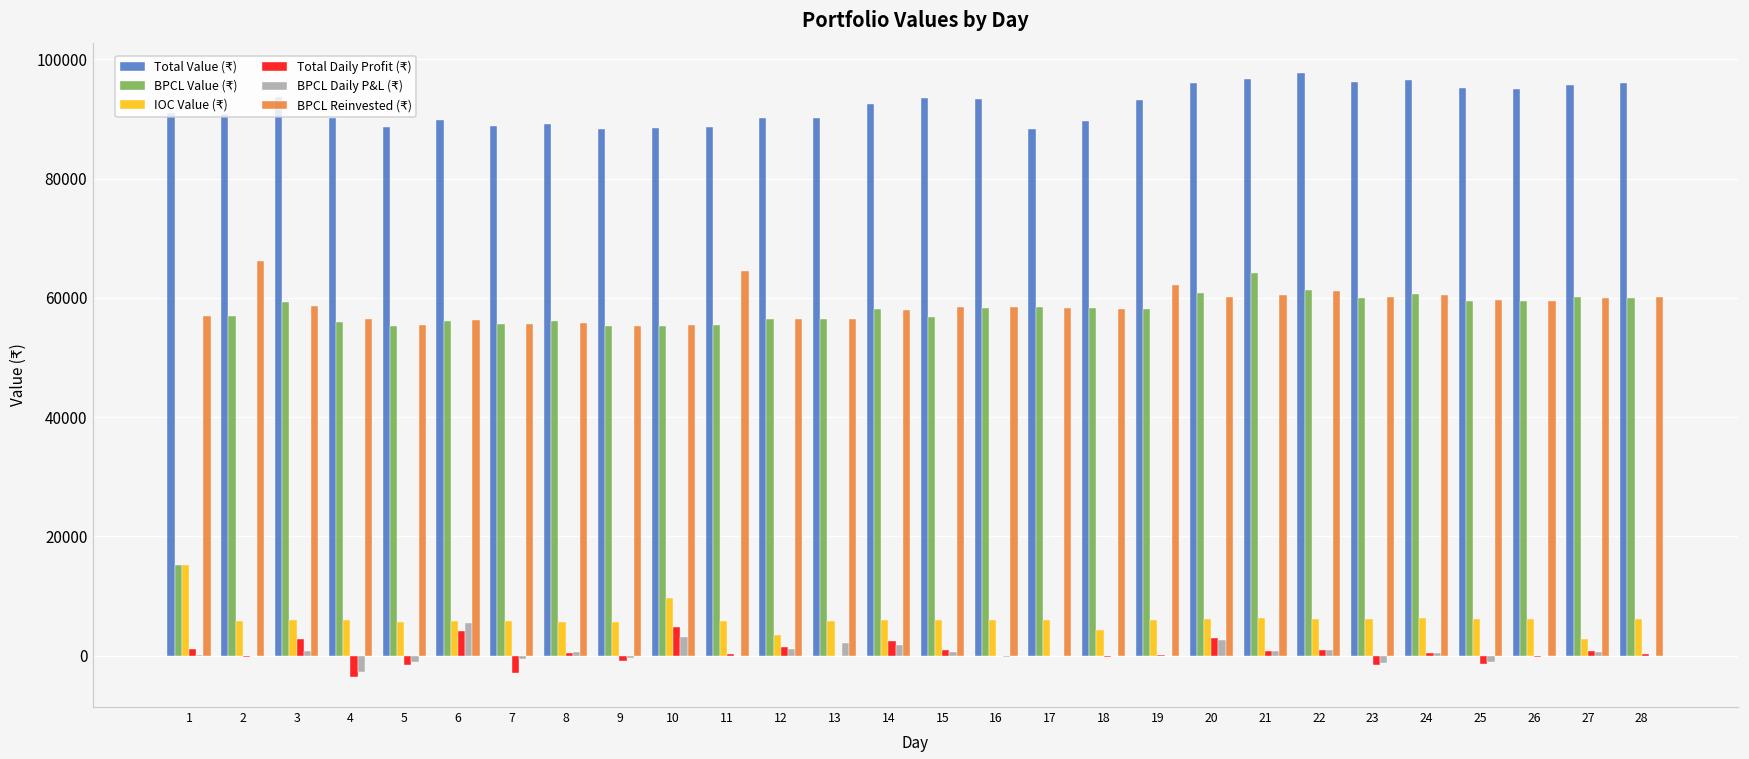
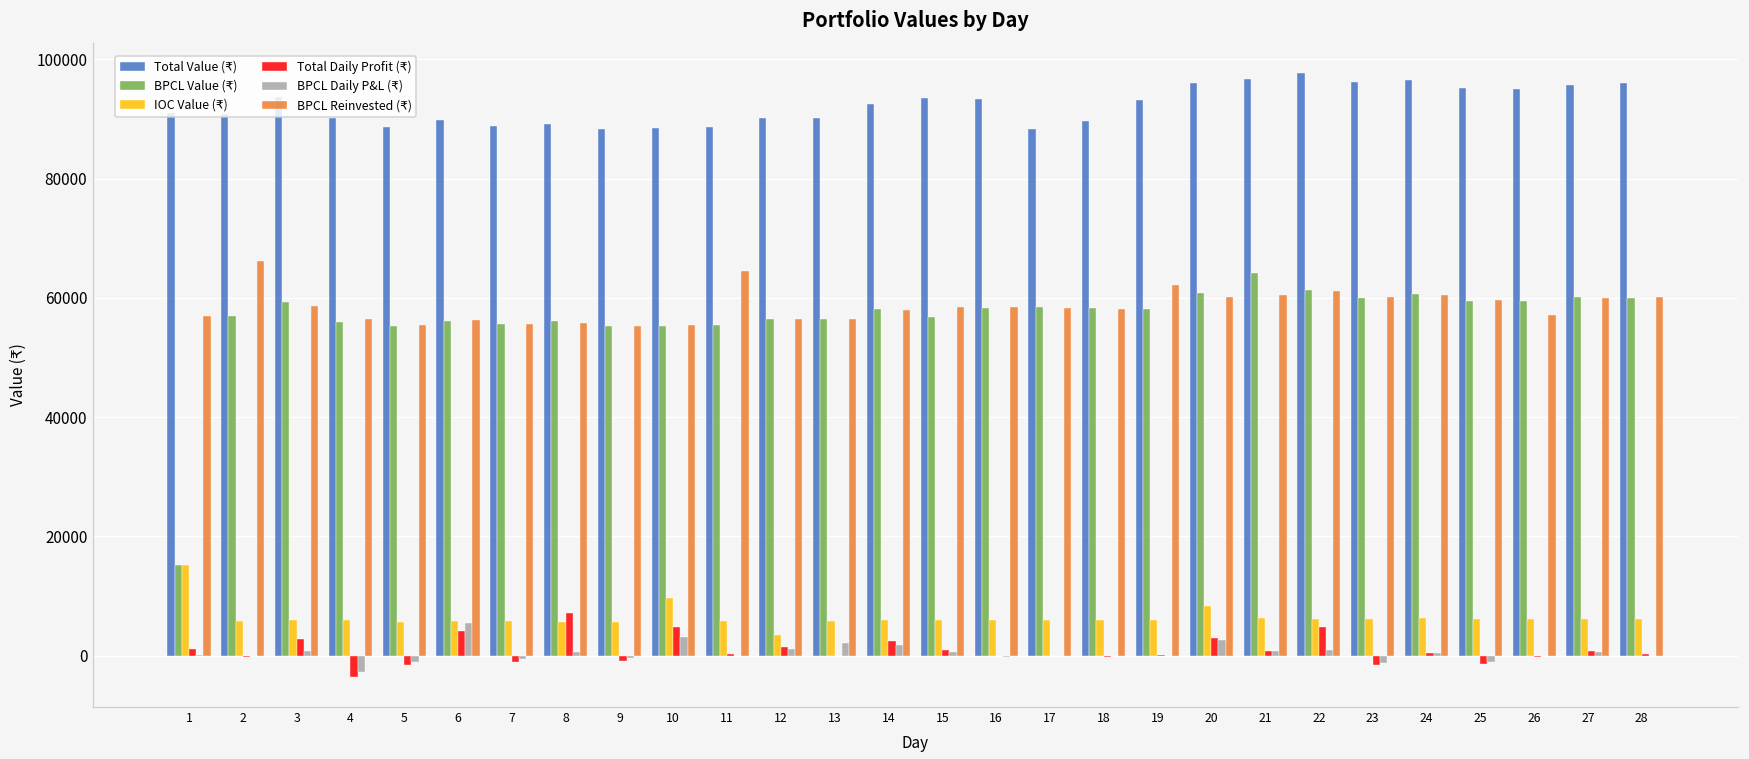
Total Daily Profit (₹), 7: -3000 -> -1000
Total Daily Profit (₹), 8: 0 -> 7000
IOC Value (₹), 18: 4000 -> 6000
IOC Value (₹), 20: 6000 -> 8000
Total Daily Profit (₹), 22: 1000 -> 5000
BPCL Reinvested (₹), 26: 59000 -> 57000
IOC Value (₹), 27: 3000 -> 6000
